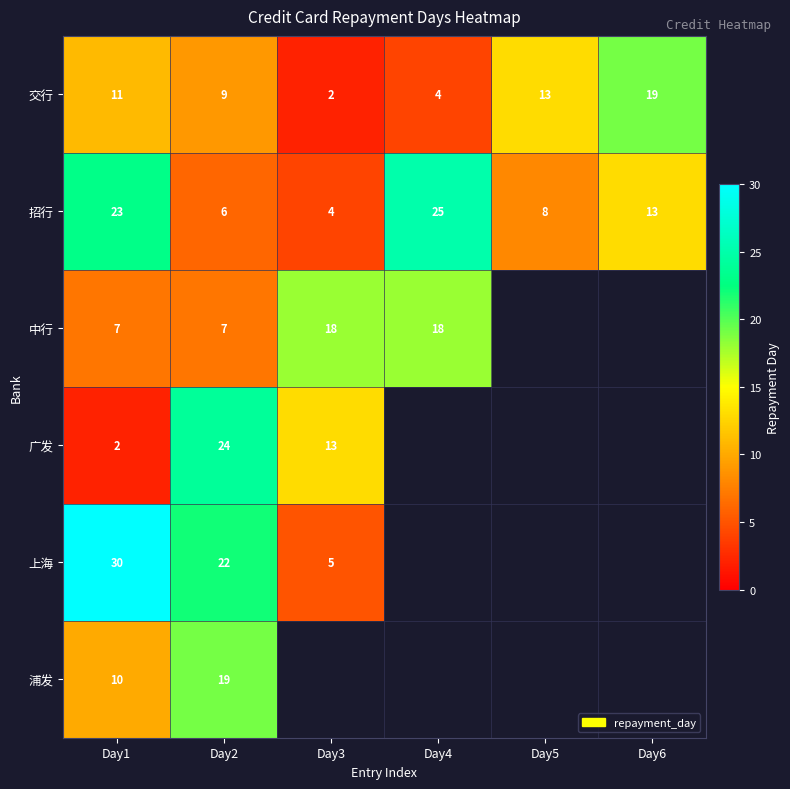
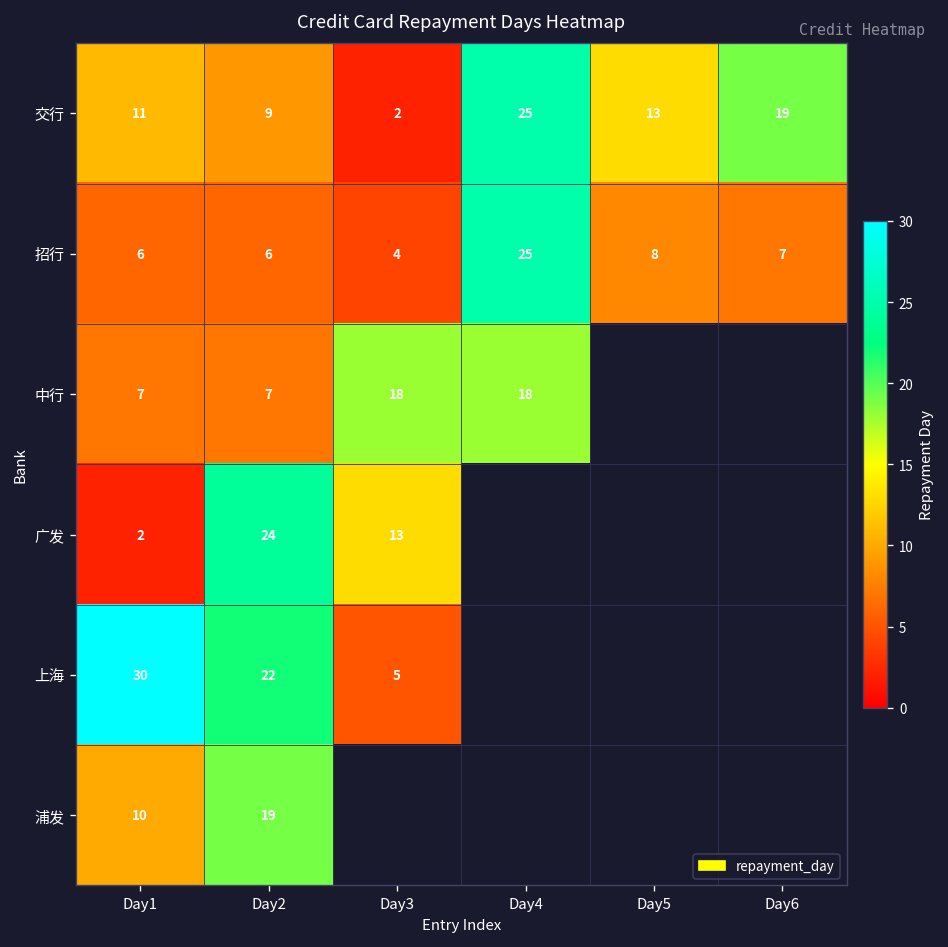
交行, Day4: 4 -> 25
招行, Day1: 23 -> 6
招行, Day6: 13 -> 7
